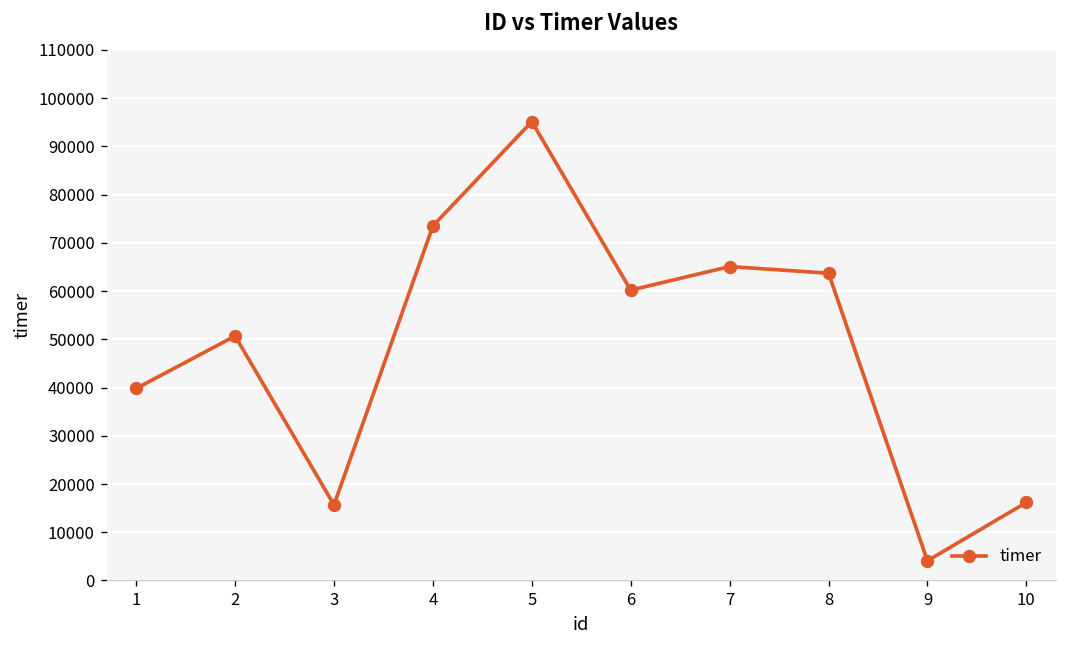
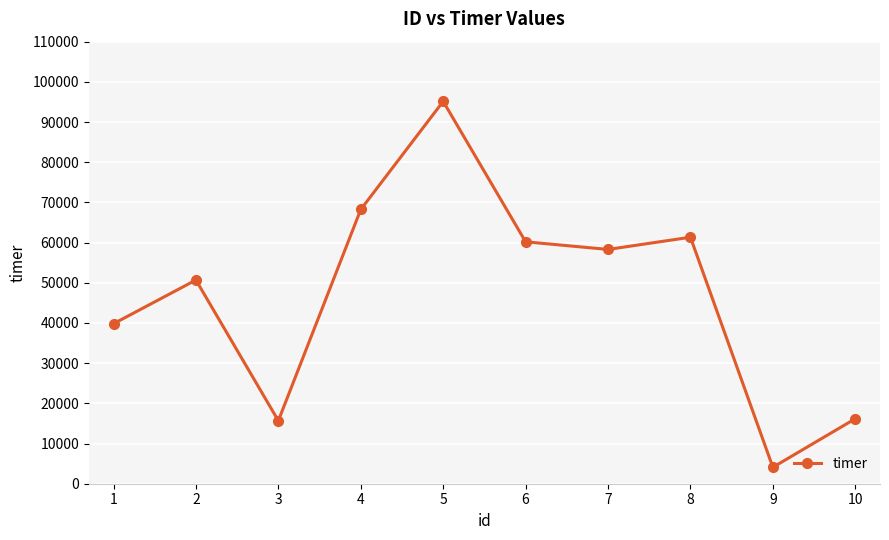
4: 74000 -> 68000
7: 65000 -> 58000
8: 64000 -> 61000
